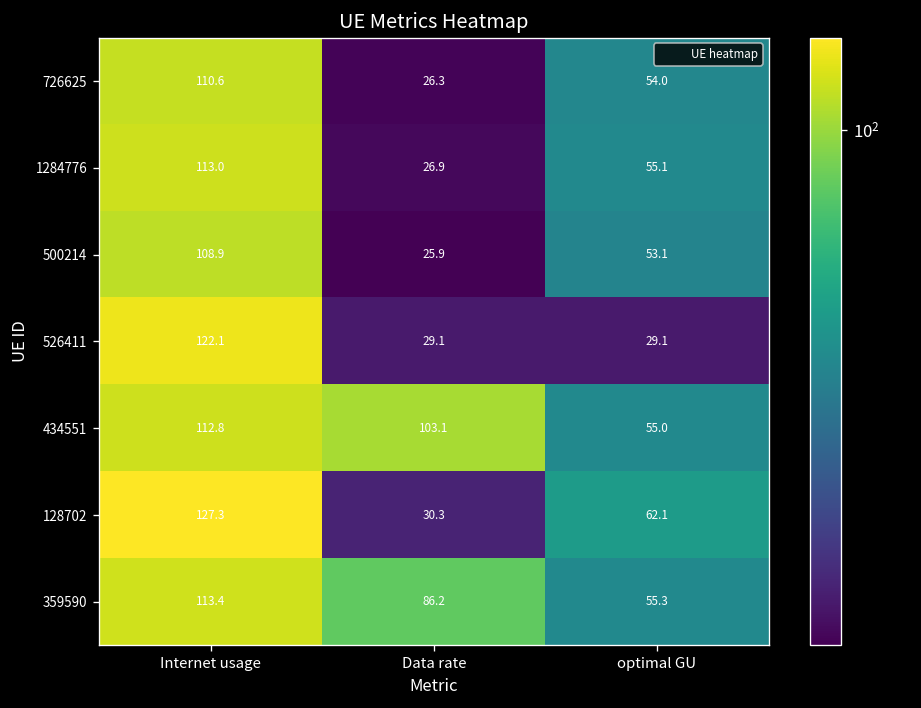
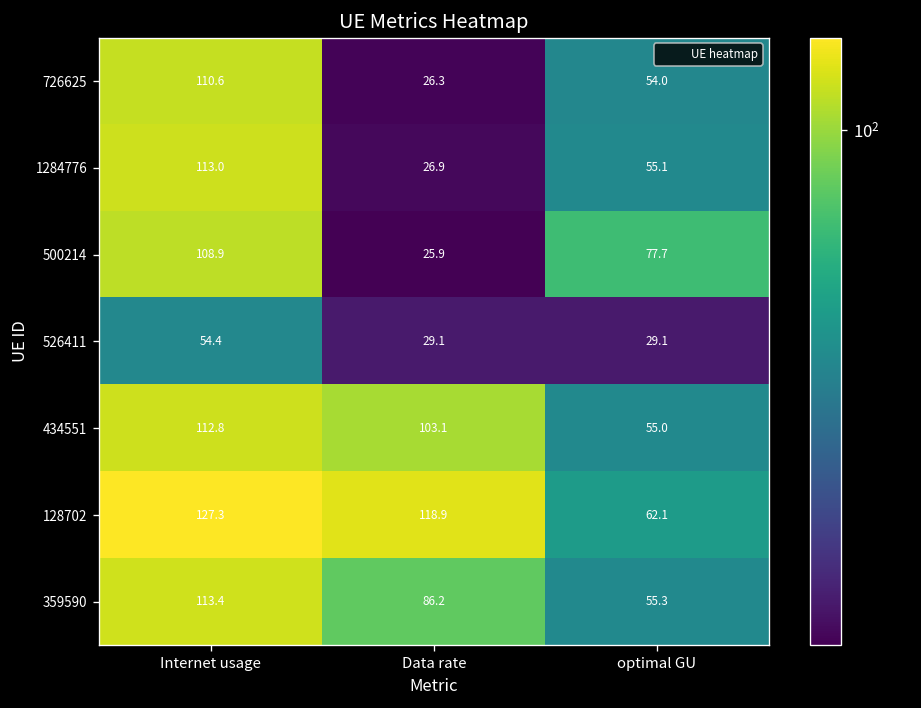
500214, optimal GU: 53.1 -> 77.7
526411, Internet usage: 122.1 -> 54.4
128702, Data rate: 30.3 -> 118.9
